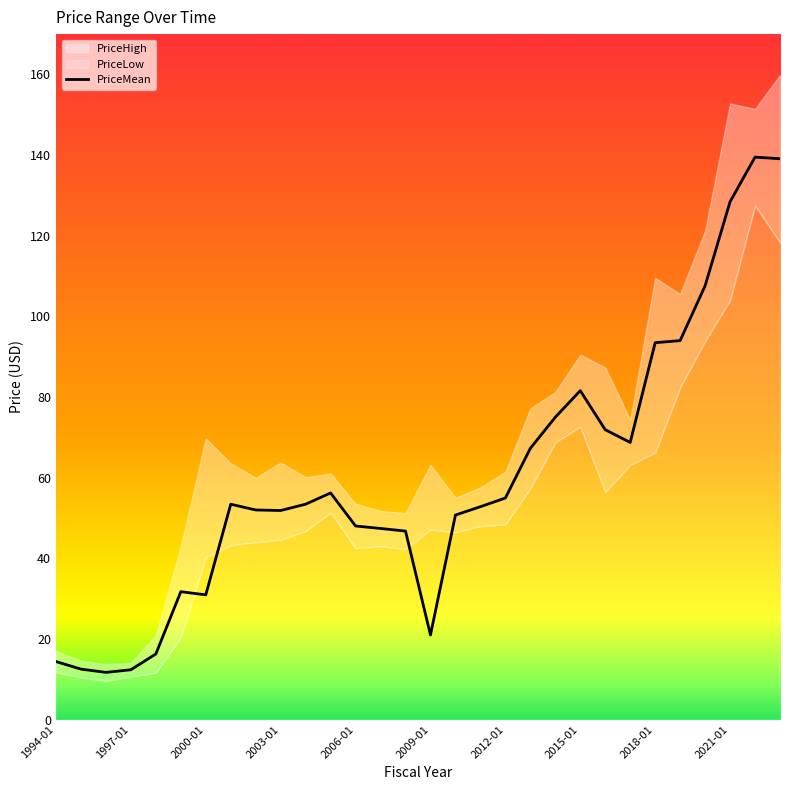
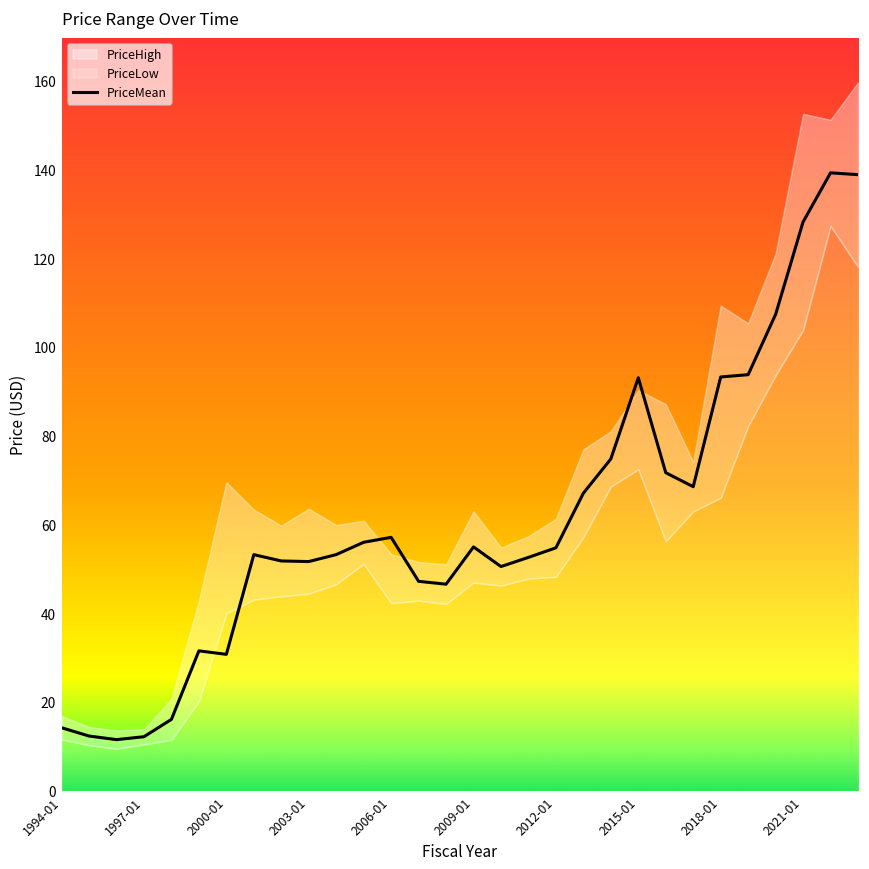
PriceMean, 2006-01: 48 -> 57
PriceMean, 2009-01: 21 -> 55
PriceMean, 2015-01: 82 -> 93
